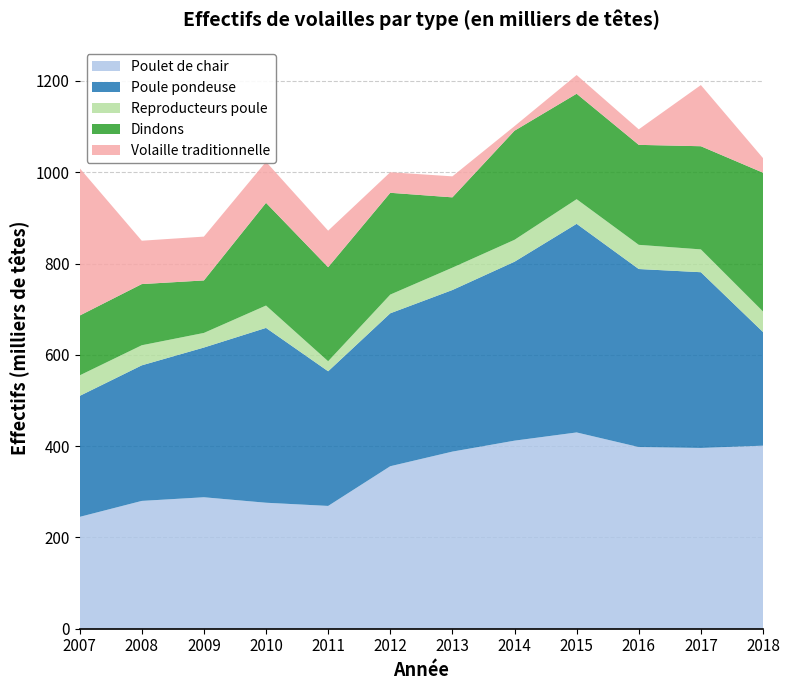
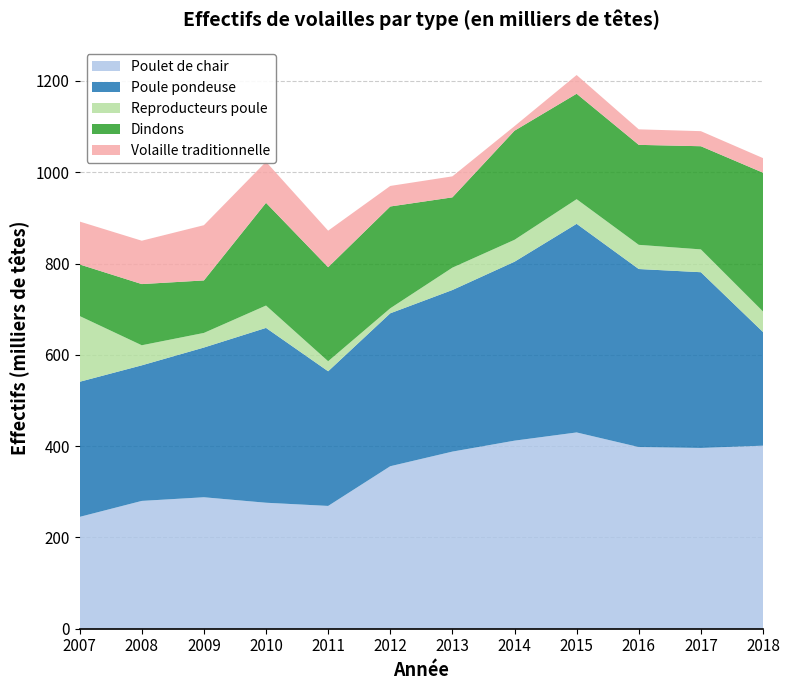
Poule pondeuse, 2007: 270 -> 300
Reproducteurs poule, 2007: 50 -> 140
Dindons, 2007: 130 -> 110
Volaille traditionnelle, 2007: 320 -> 90
Volaille traditionnelle, 2009: 100 -> 120
Reproducteurs poule, 2012: 40 -> 10
Volaille traditionnelle, 2017: 130 -> 30
